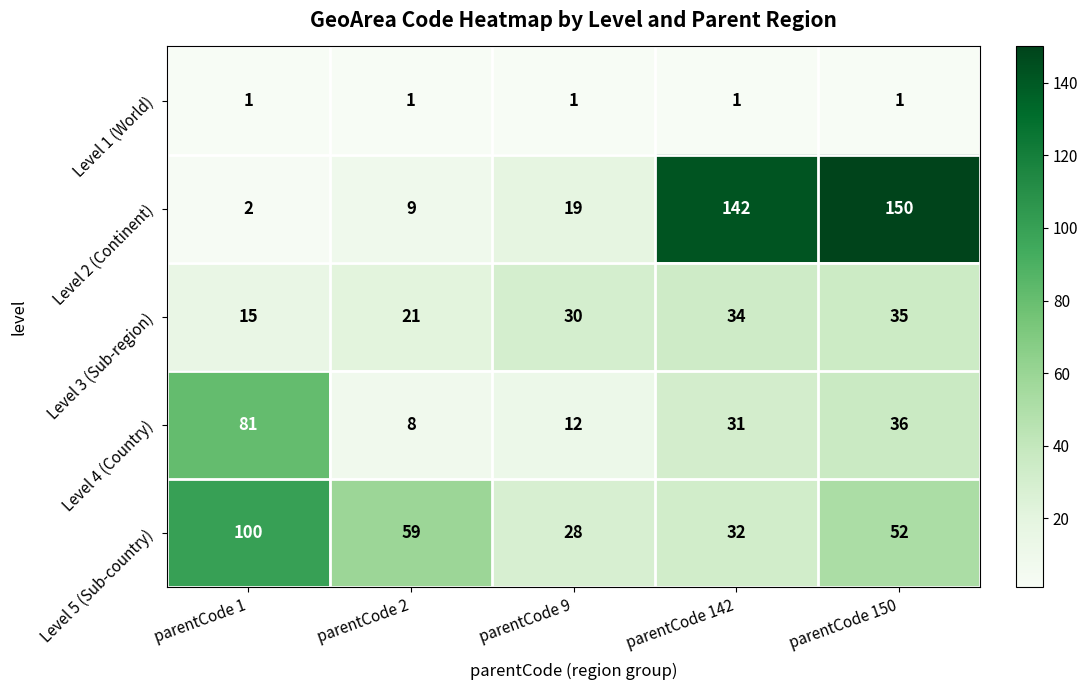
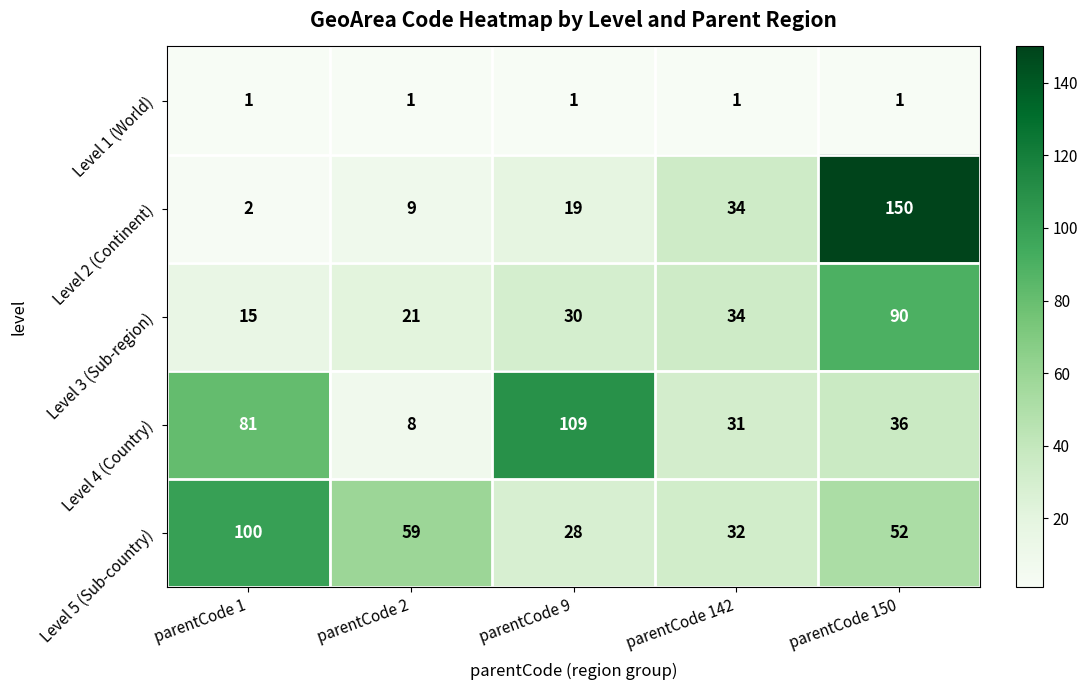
Level 2 (Continent), parentCode 142: 142 -> 34
Level 3 (Sub-region), parentCode 150: 35 -> 90
Level 4 (Country), parentCode 9: 12 -> 109
